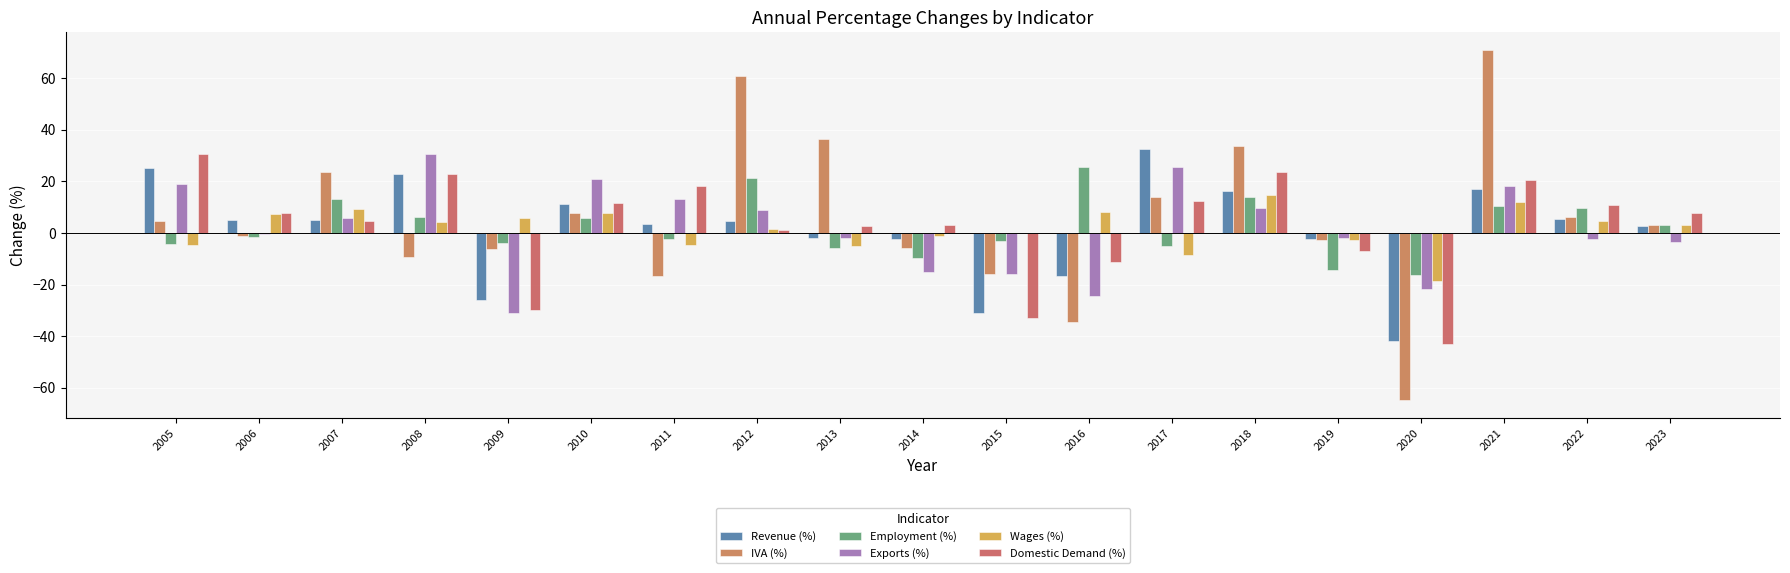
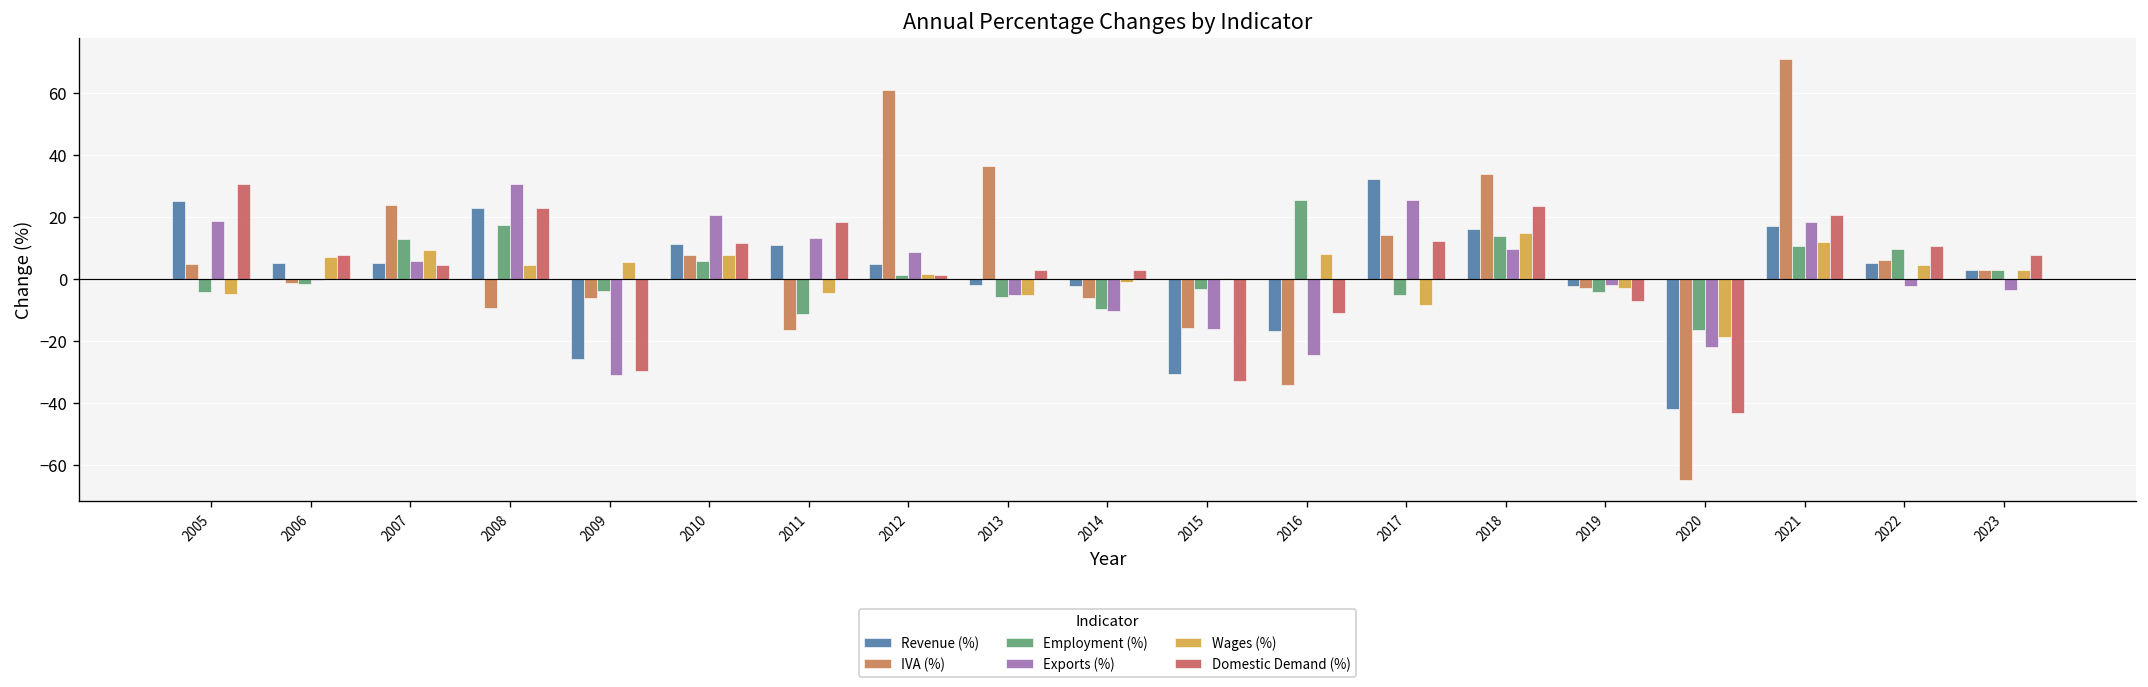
Employment (%), 2008: 6 -> 17
Revenue (%), 2011: 3 -> 11
Employment (%), 2011: -2 -> -11
Employment (%), 2012: 21 -> 1
Exports (%), 2013: -2 -> -5
Exports (%), 2014: -15 -> -10
Employment (%), 2019: -14 -> -4
